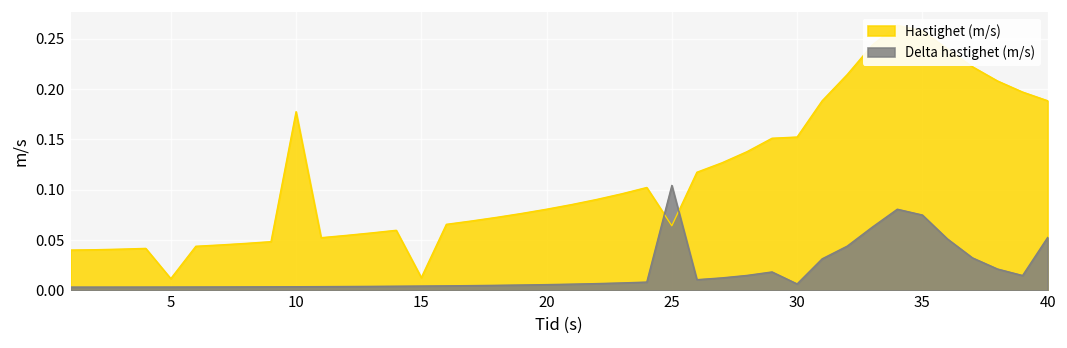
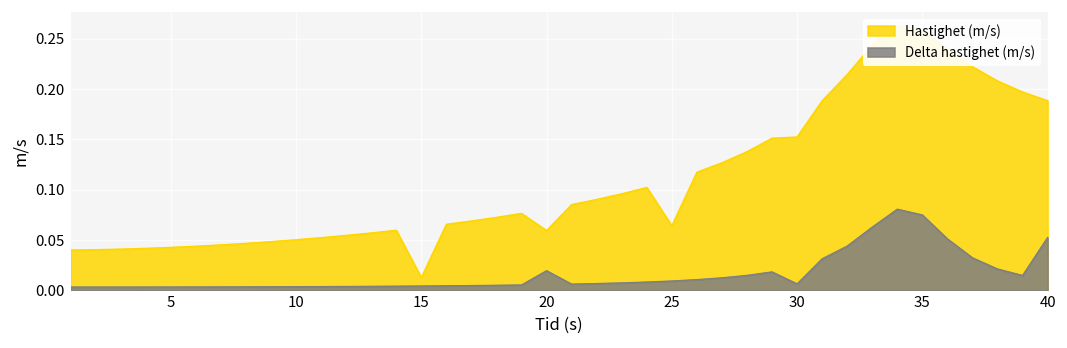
Hastighet (m/s), 5: 0.01 -> 0.04
Hastighet (m/s), 10: 0.18 -> 0.05
Hastighet (m/s), 20: 0.08 -> 0.06
Delta hastighet (m/s), 20: 0.01 -> 0.02
Delta hastighet (m/s), 25: 0.10 -> 0.01
